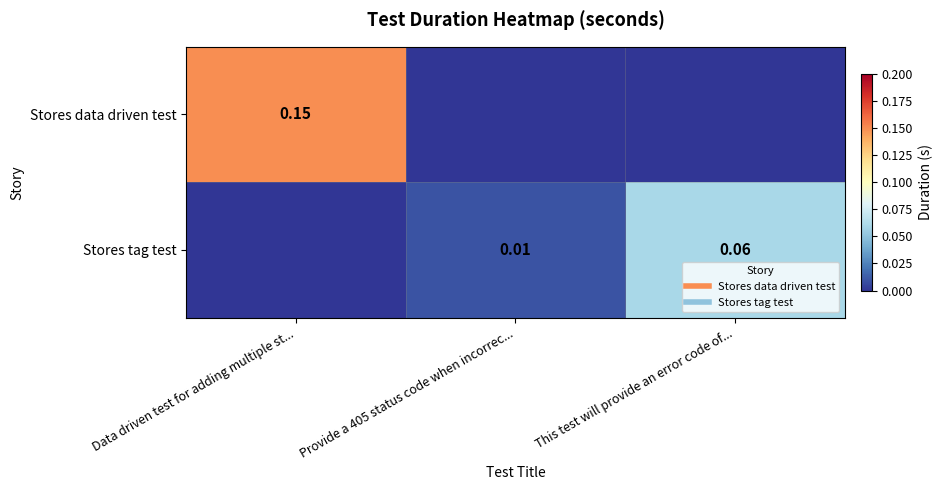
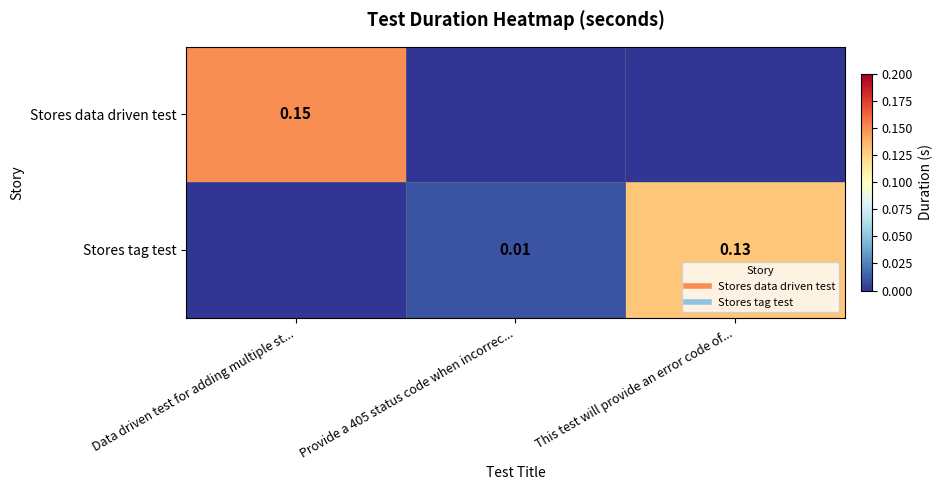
Stores tag test, This test will provide an error code of...: 0.06 -> 0.13
